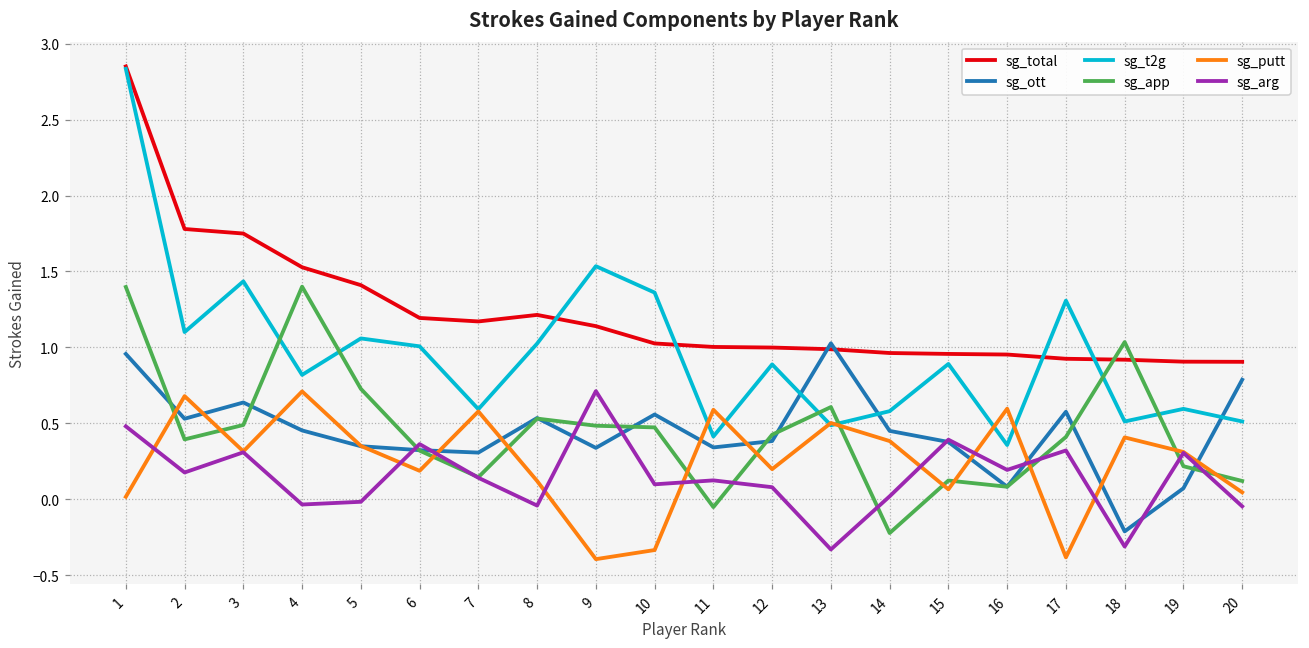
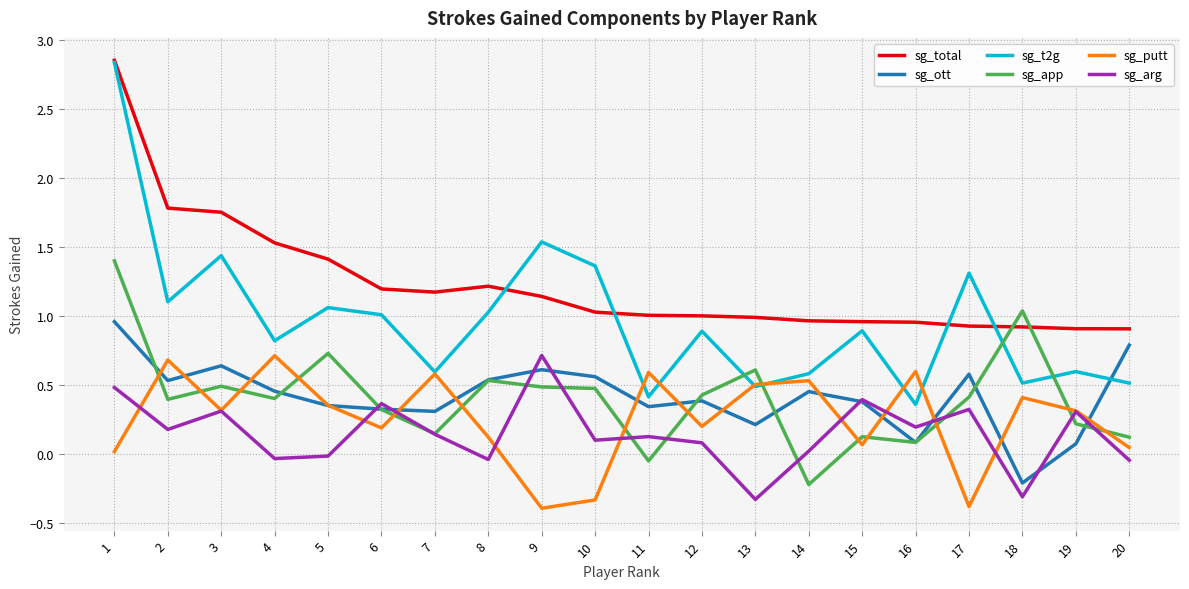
sg_app, 4: 1.4 -> 0.4
sg_ott, 9: 0.34 -> 0.61
sg_ott, 13: 1.03 -> 0.21
sg_putt, 14: 0.38 -> 0.53
